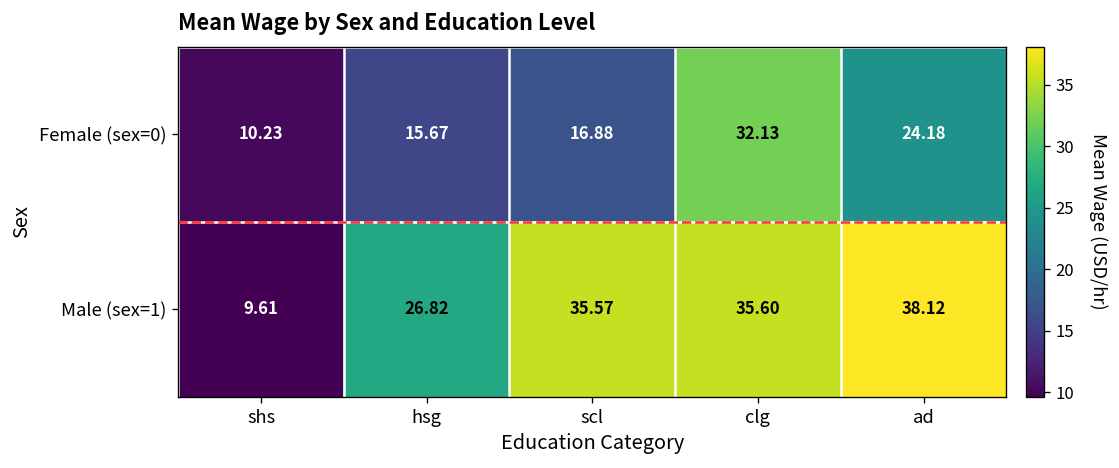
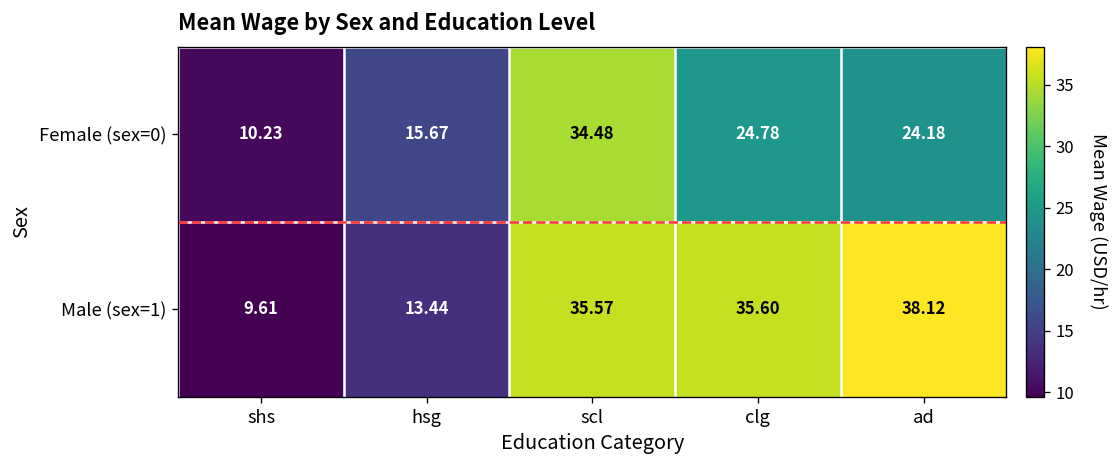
Female (sex=0), scl: 16.88 -> 34.48
Female (sex=0), clg: 32.13 -> 24.78
Male (sex=1), hsg: 26.82 -> 13.44
